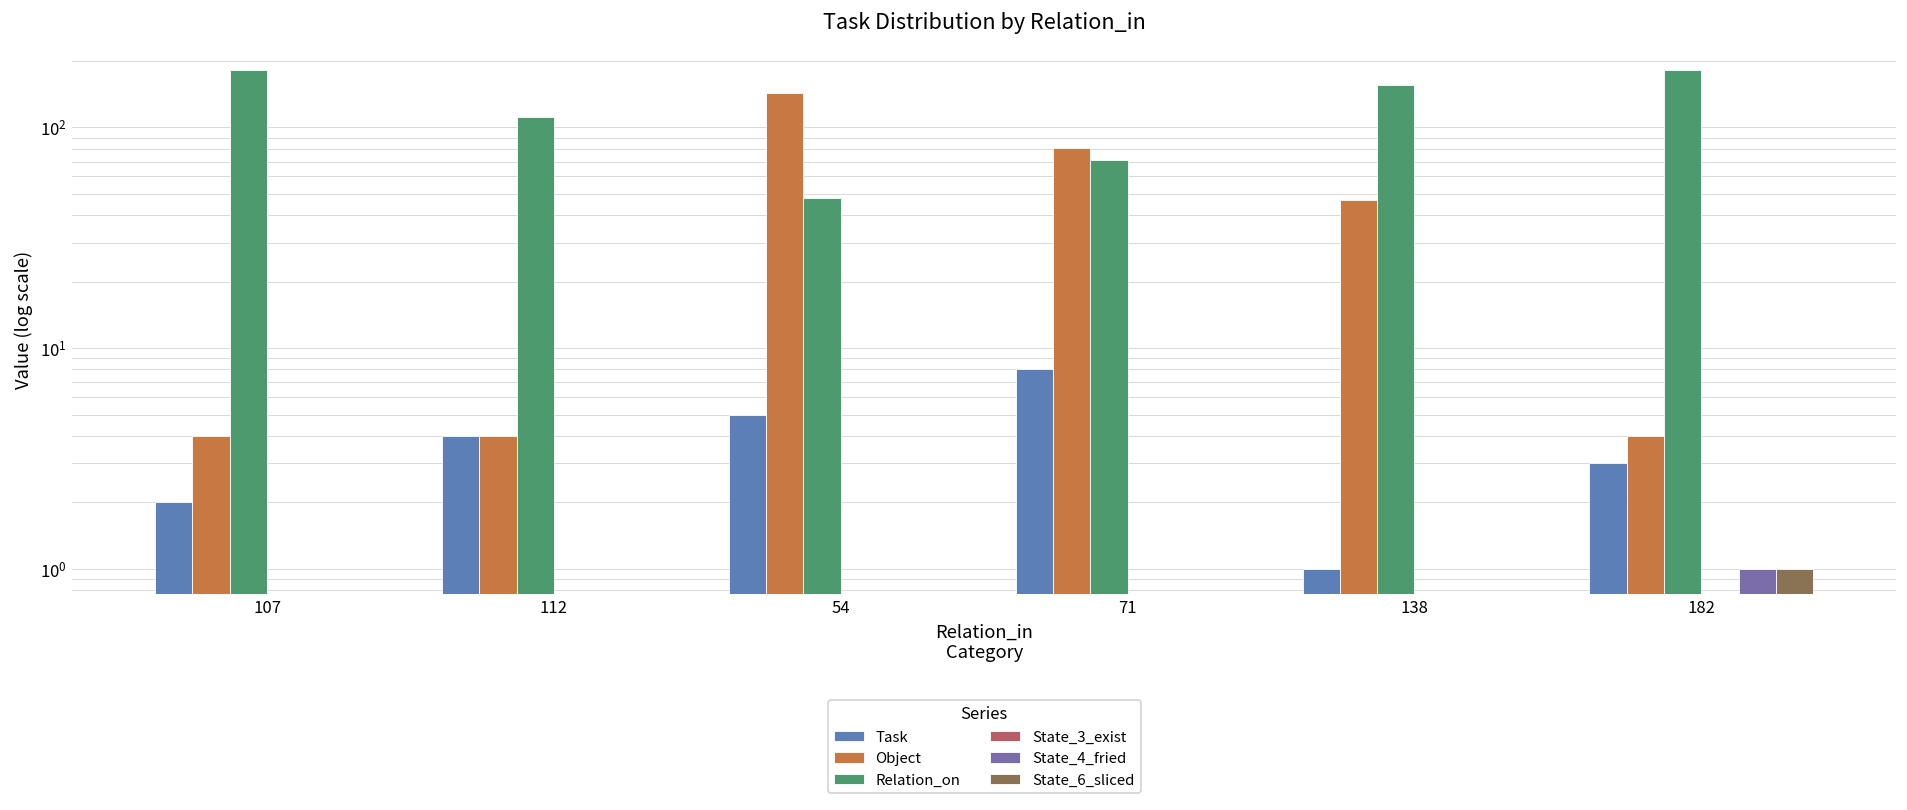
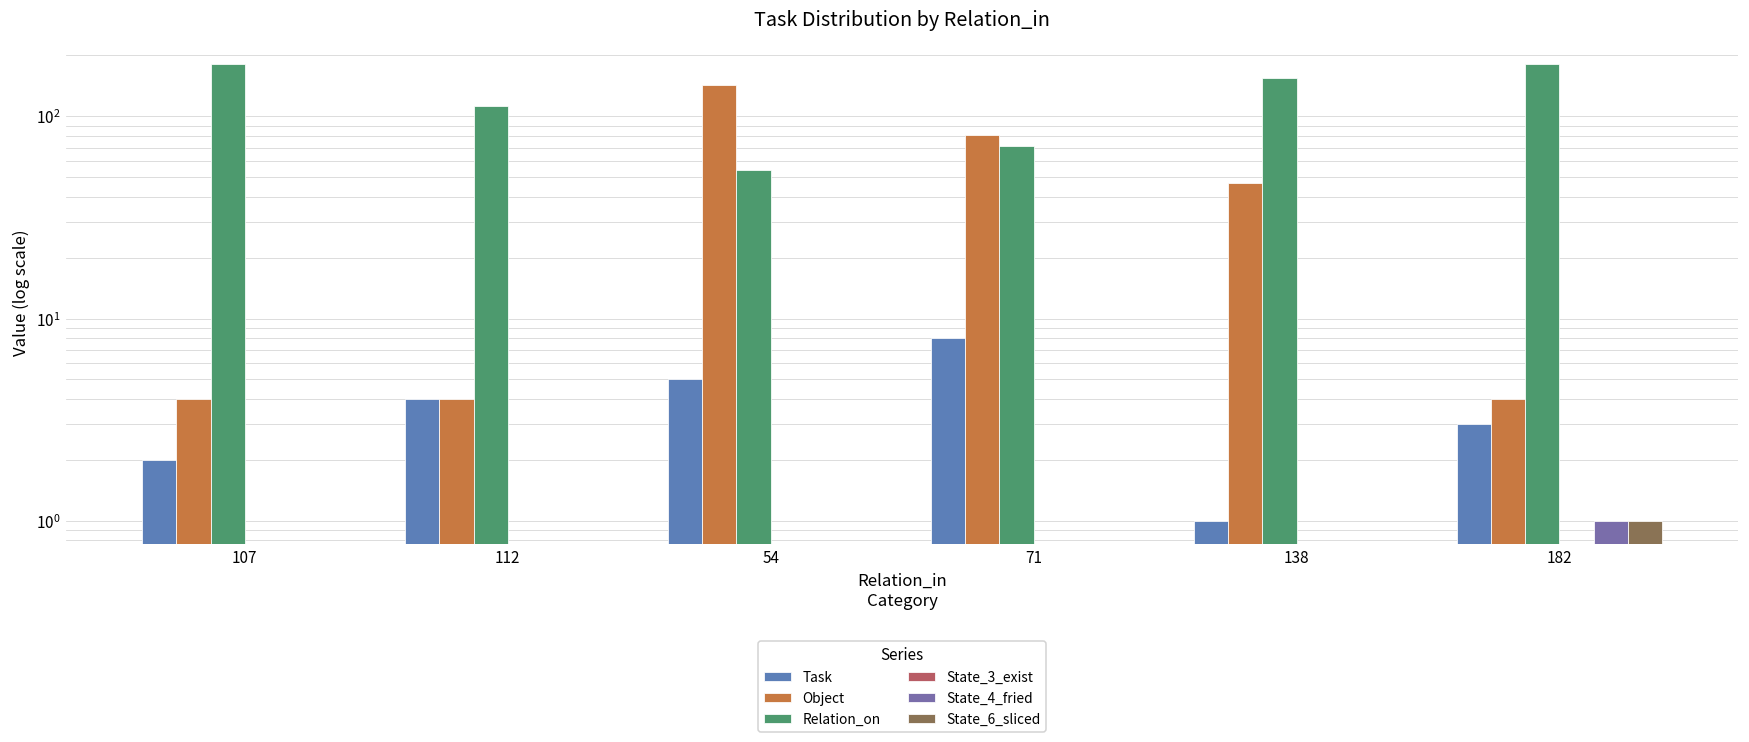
Relation_on, 54: 48 -> 54
